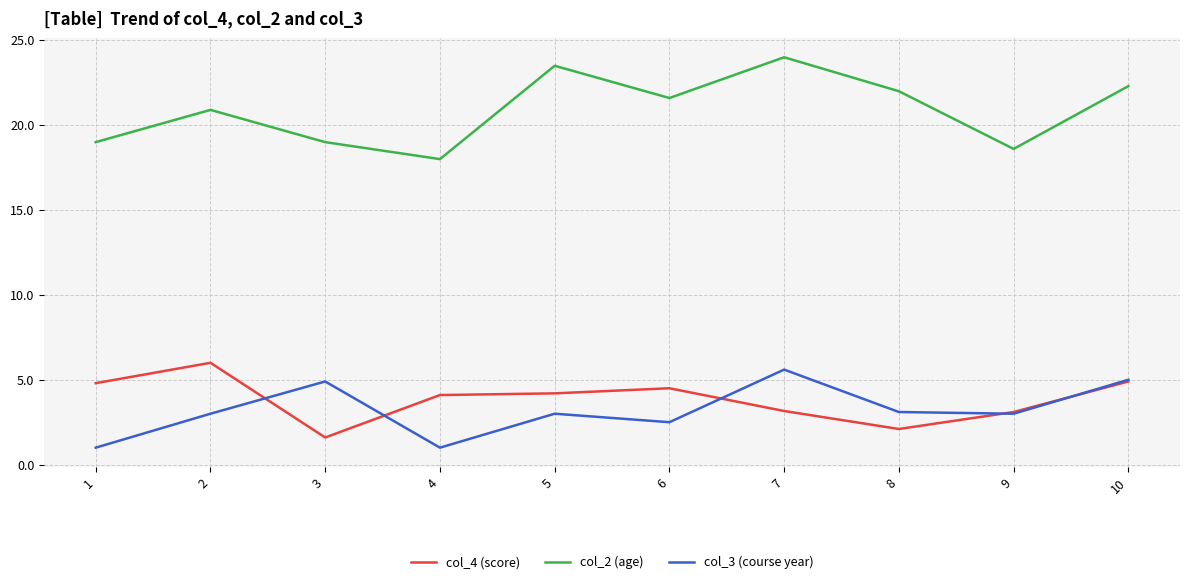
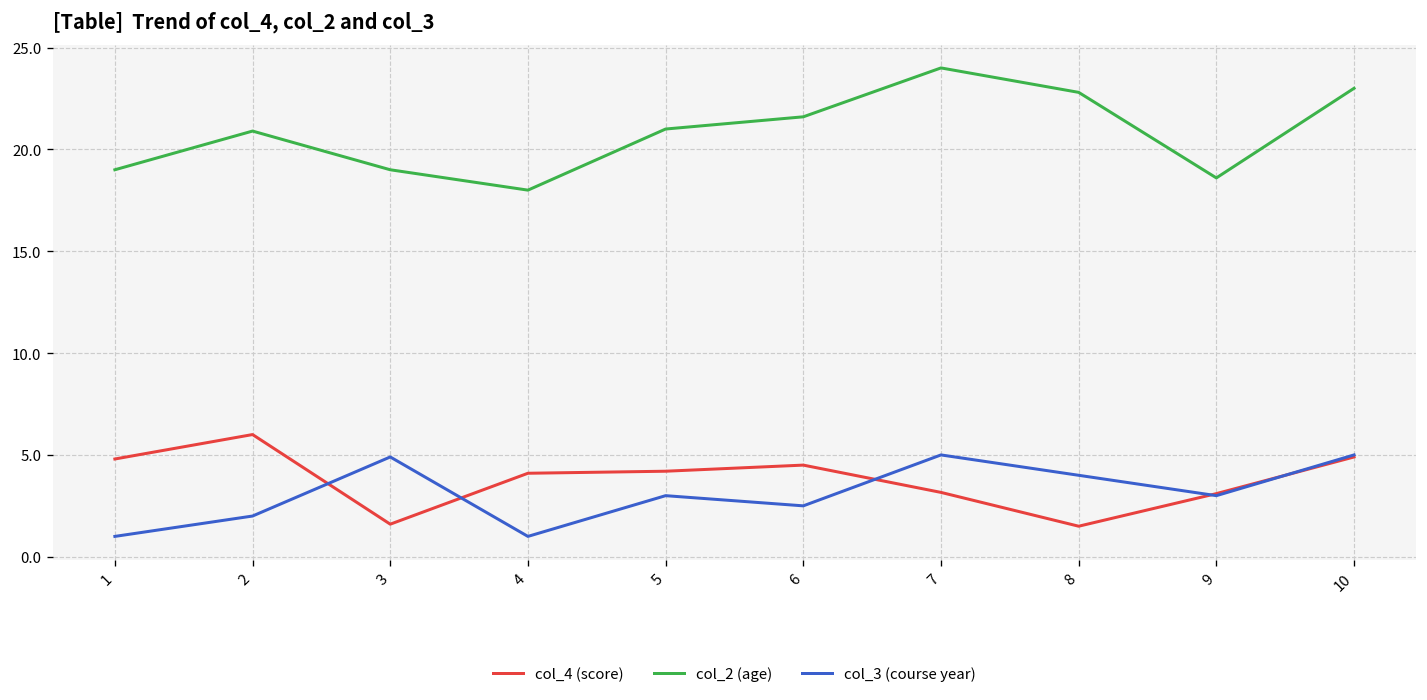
col_3 (course year), 2: 3 -> 2
col_2 (age), 5: 23.5 -> 21.0
col_3 (course year), 7: 5.6 -> 5.0
col_4 (score), 8: 2.1 -> 1.5
col_2 (age), 8: 22.0 -> 22.8
col_3 (course year), 8: 3.1 -> 4.0
col_2 (age), 10: 22.3 -> 23.0
